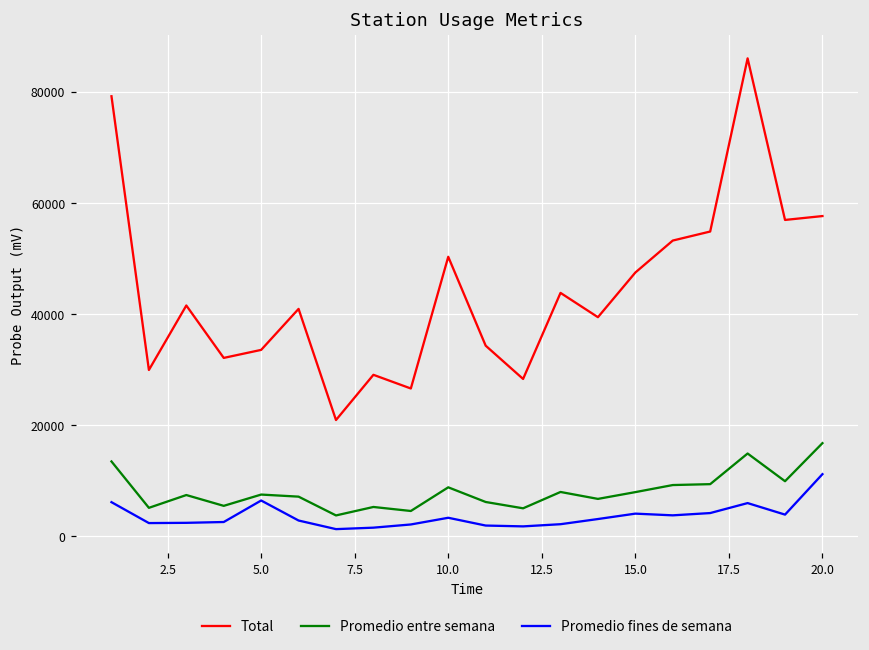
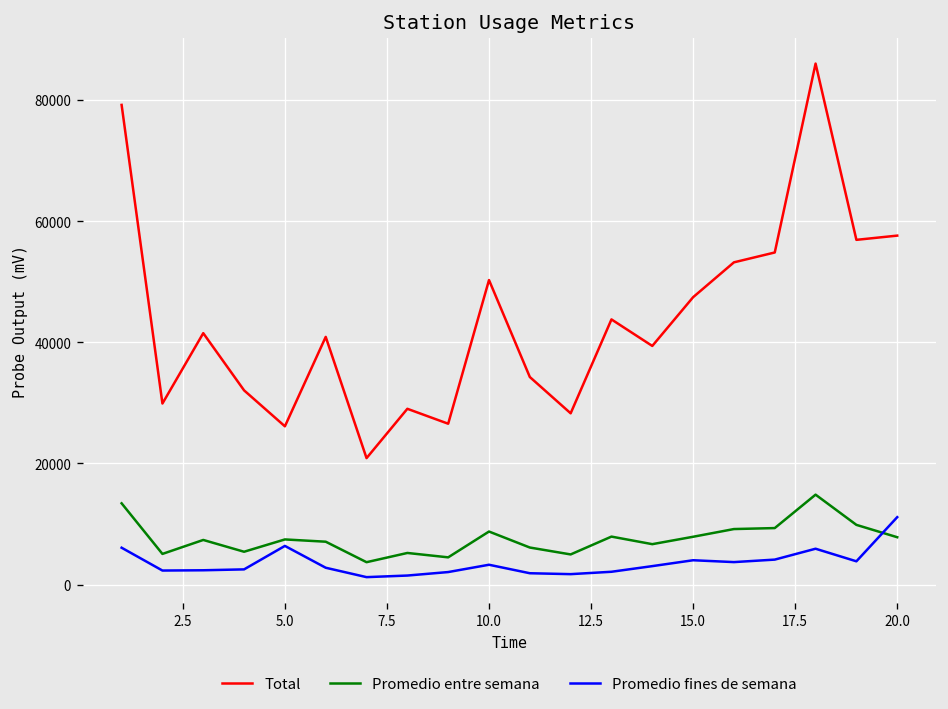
Total, 5.0: 34000 -> 26000
Promedio entre semana, 20.0: 17000 -> 8000
